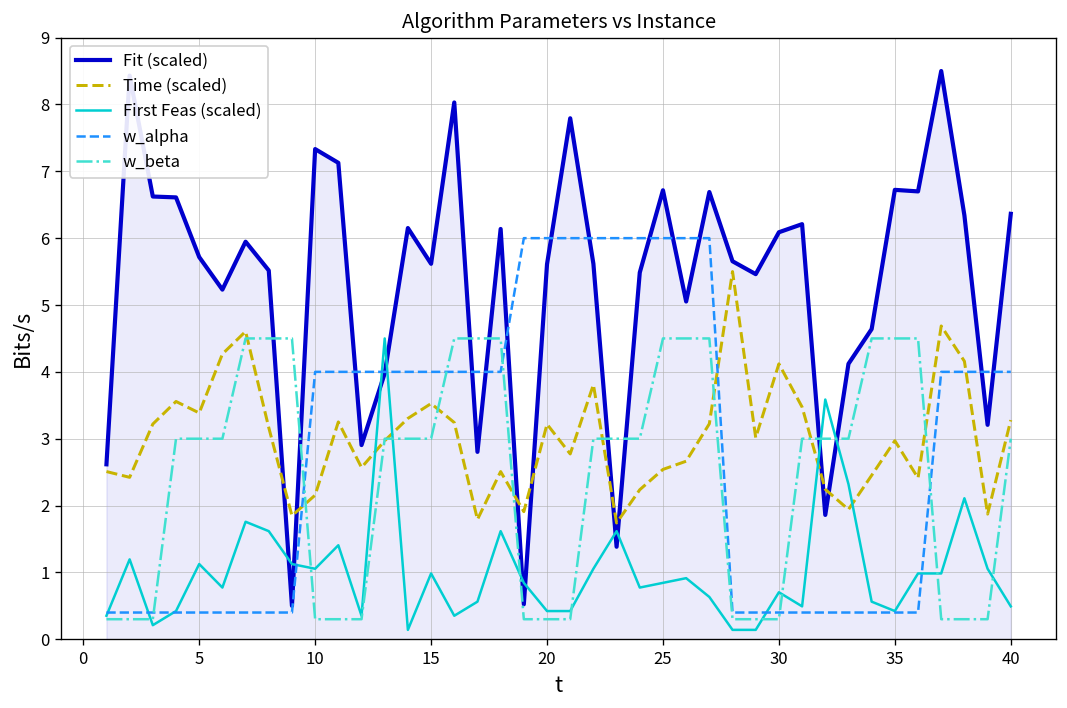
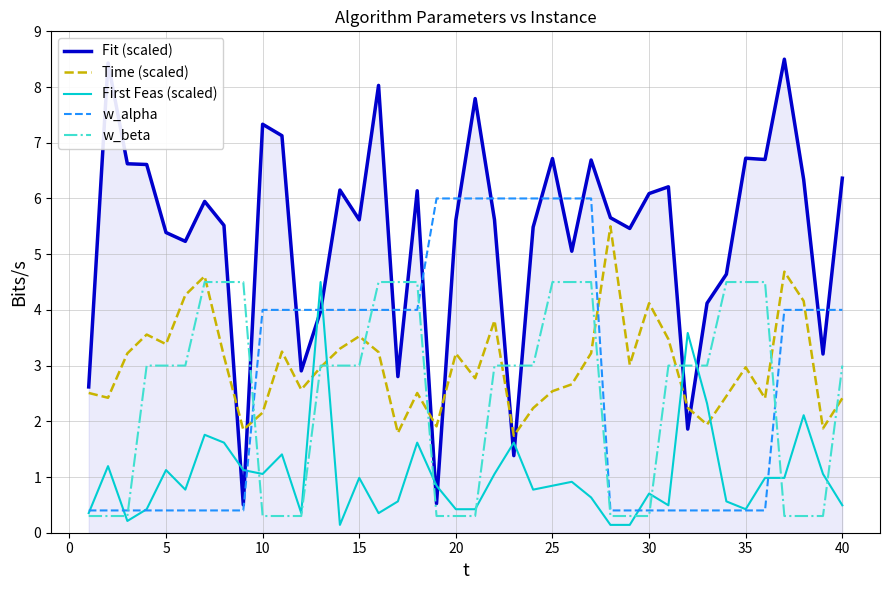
Fit (scaled), 5: 5.7 -> 5.4
Time (scaled), 40: 3.3 -> 2.4
